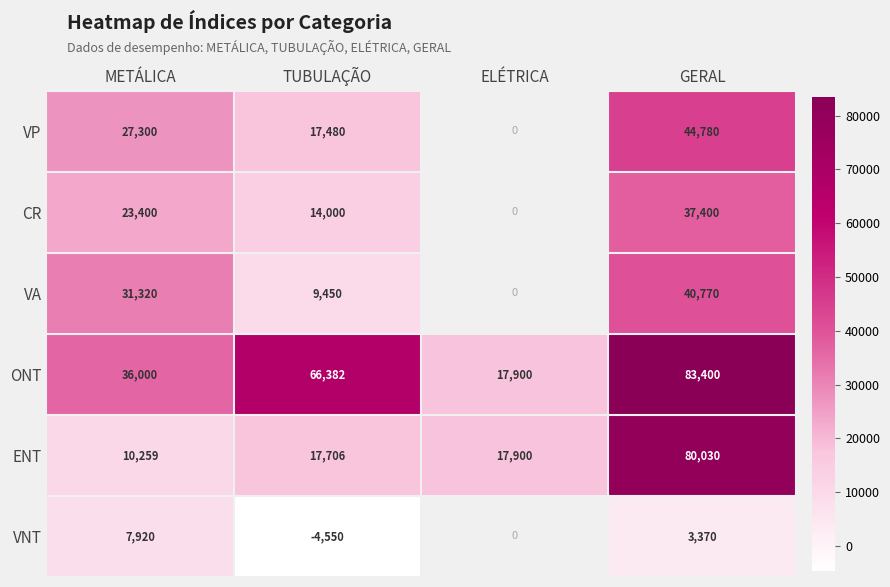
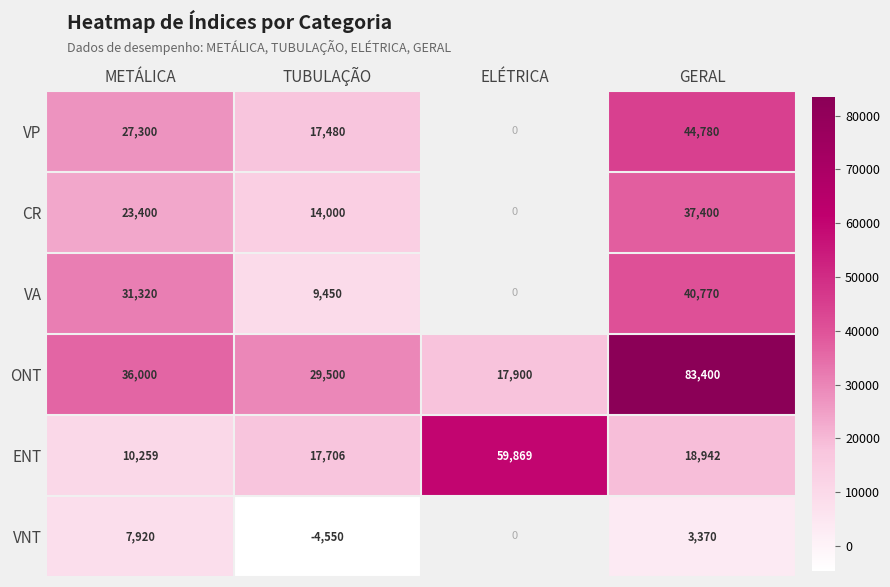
ONT, TUBULAÇÃO: 66,382 -> 29,500
ENT, ELÉTRICA: 17,900 -> 59,869
ENT, GERAL: 80,030 -> 18,942
